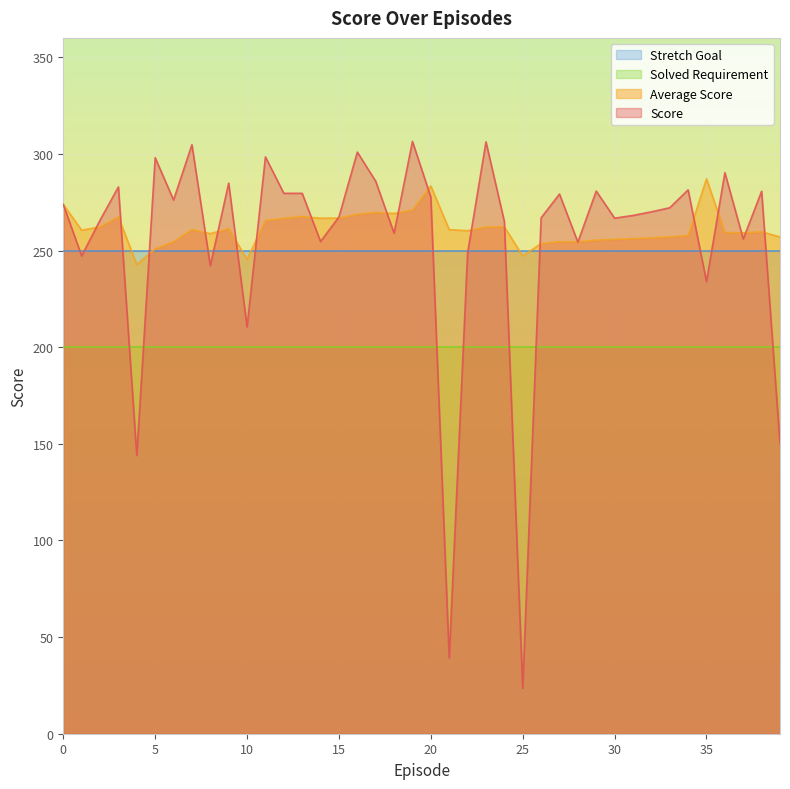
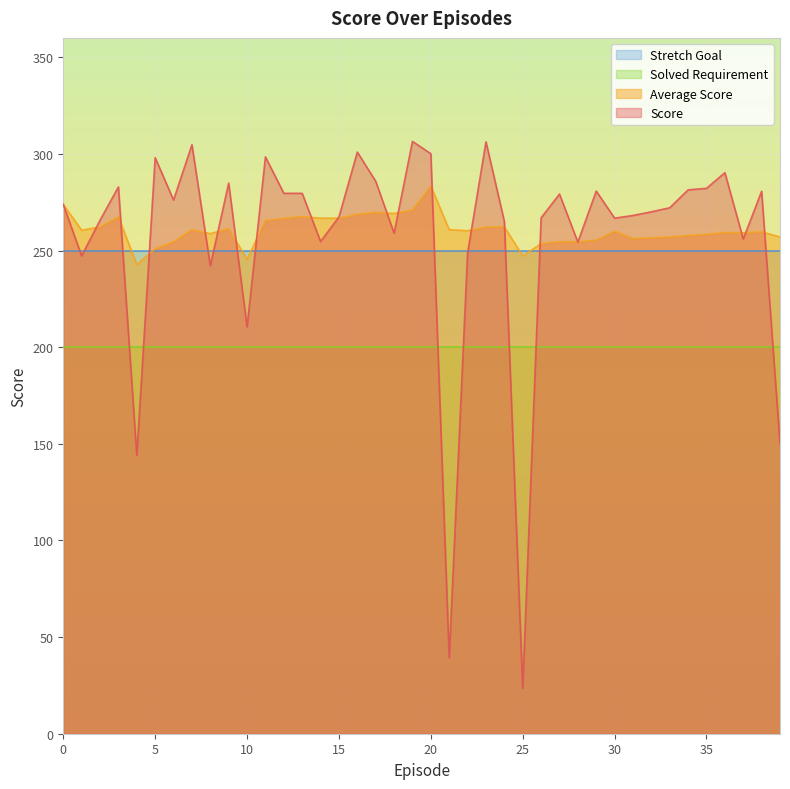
Score, 20: 278 -> 300
Average Score, 30: 256 -> 260
Average Score, 35: 287 -> 258
Score, 35: 234 -> 282
